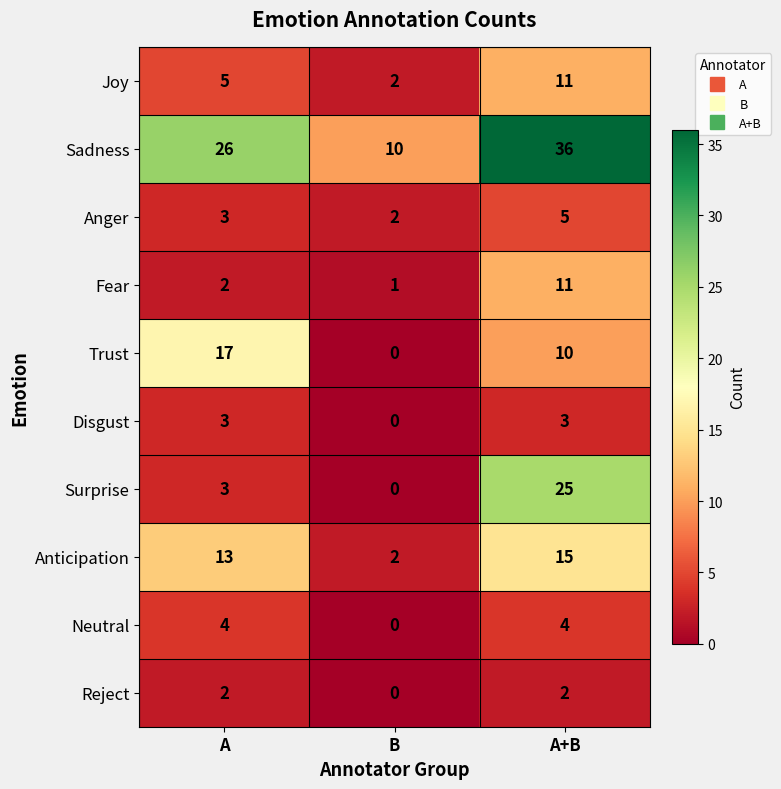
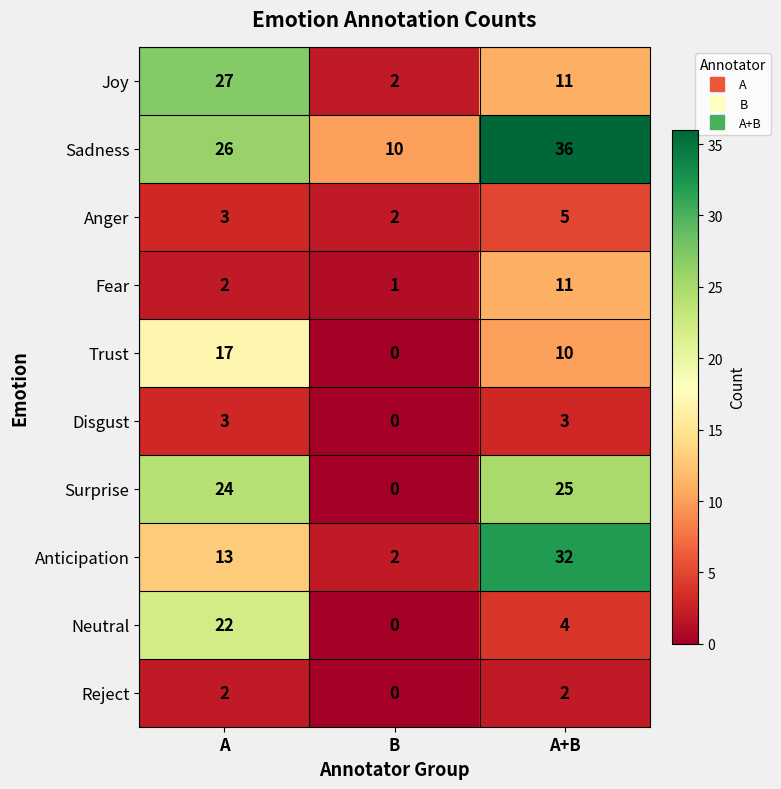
Joy, A: 5 -> 27
Surprise, A: 3 -> 24
Anticipation, A+B: 15 -> 32
Neutral, A: 4 -> 22
